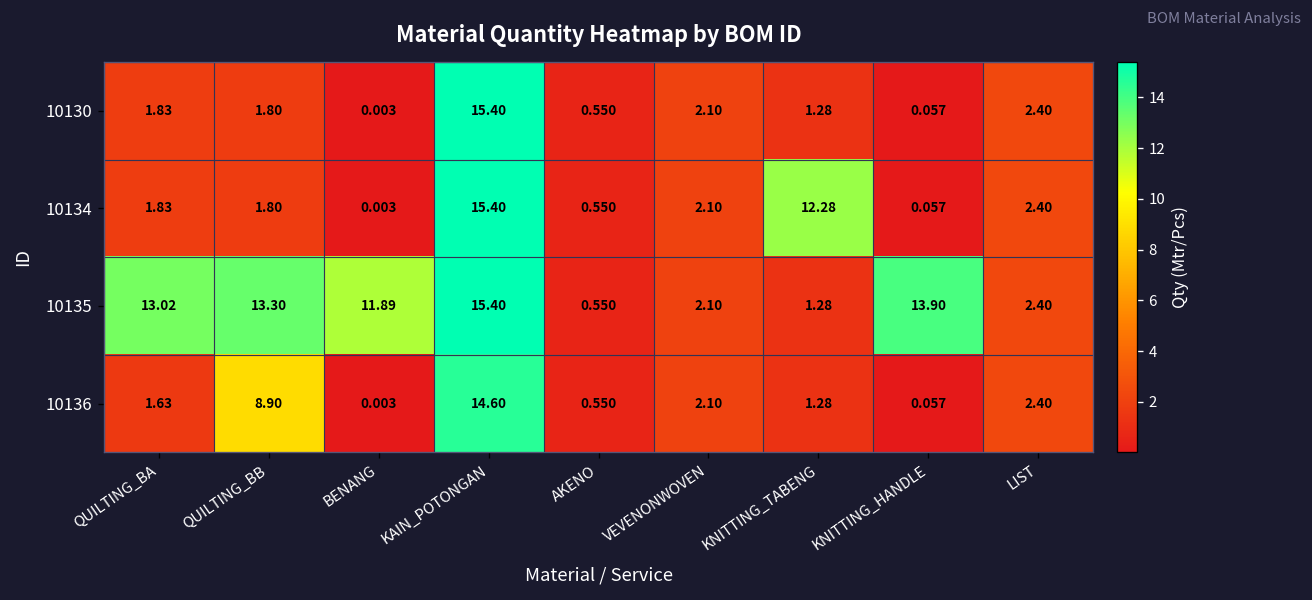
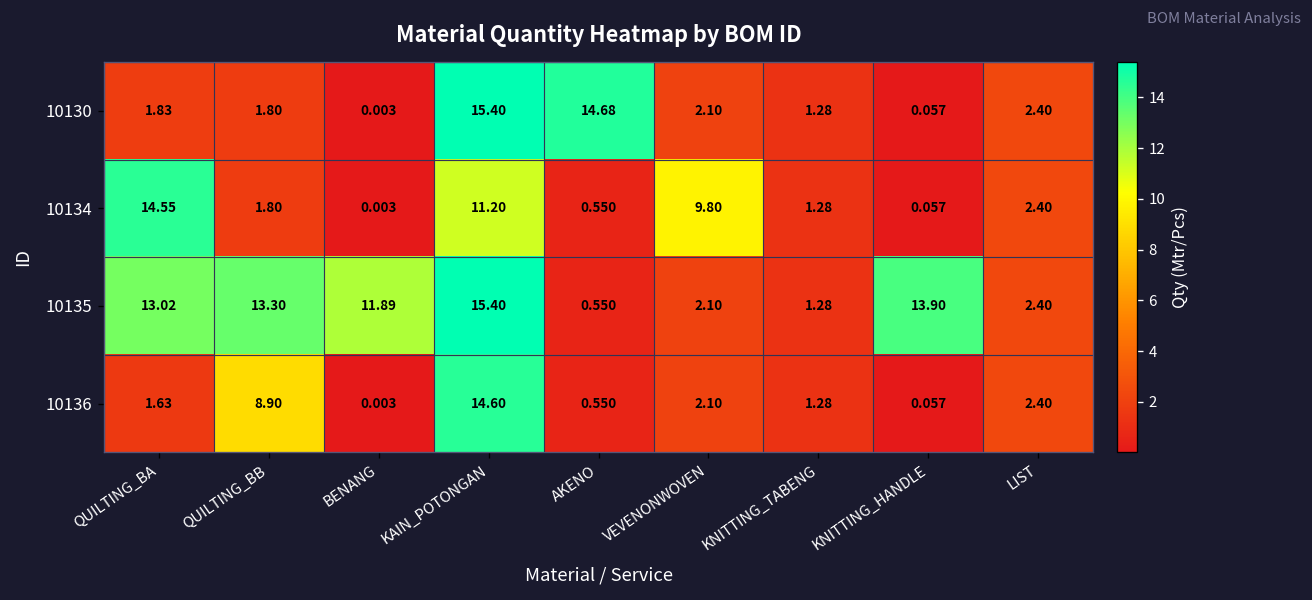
10130, AKENO: 0.550 -> 14.68
10134, QUILTING_BA: 1.83 -> 14.55
10134, KAIN_POTONGAN: 15.40 -> 11.20
10134, VEVENONWOVEN: 2.10 -> 9.80
10134, KNITTING_TABENG: 12.28 -> 1.28
